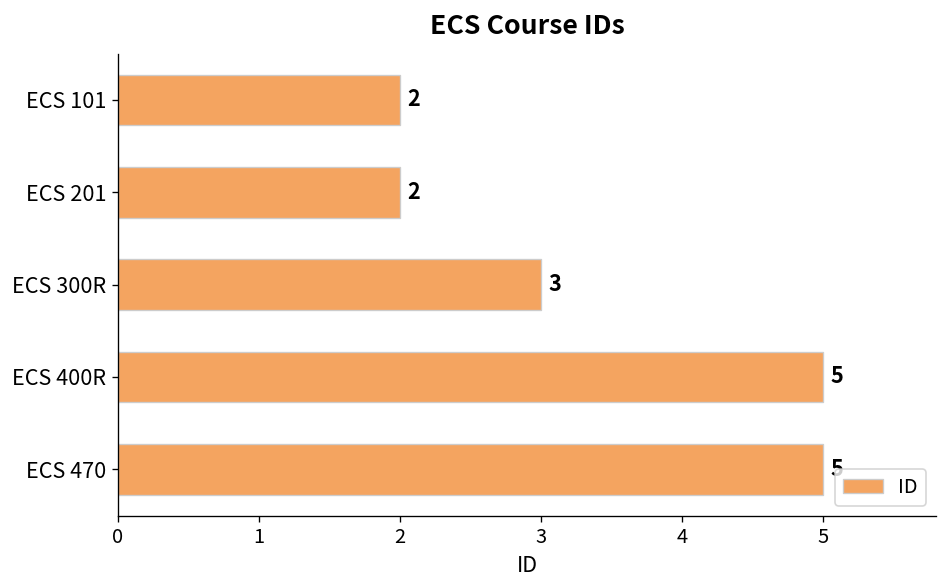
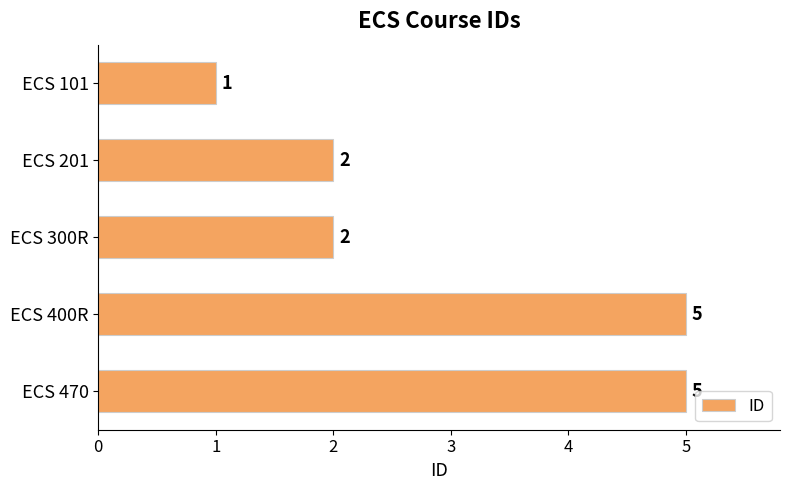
ECS 101: 2 -> 1
ECS 300R: 3 -> 2
